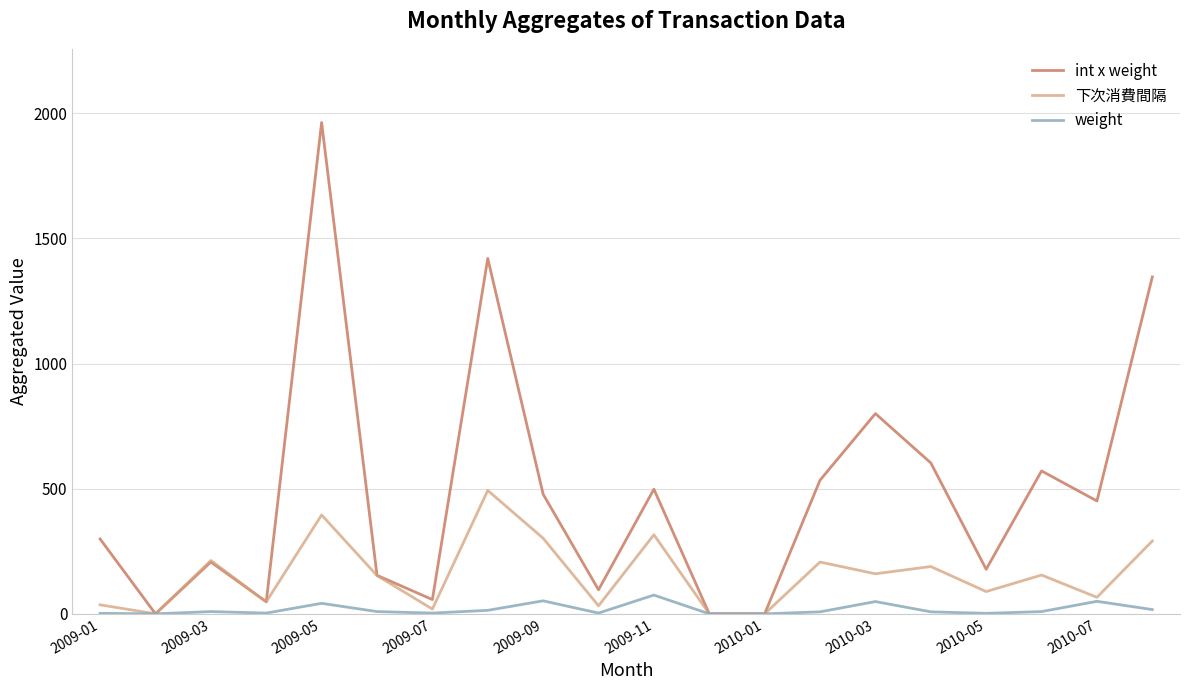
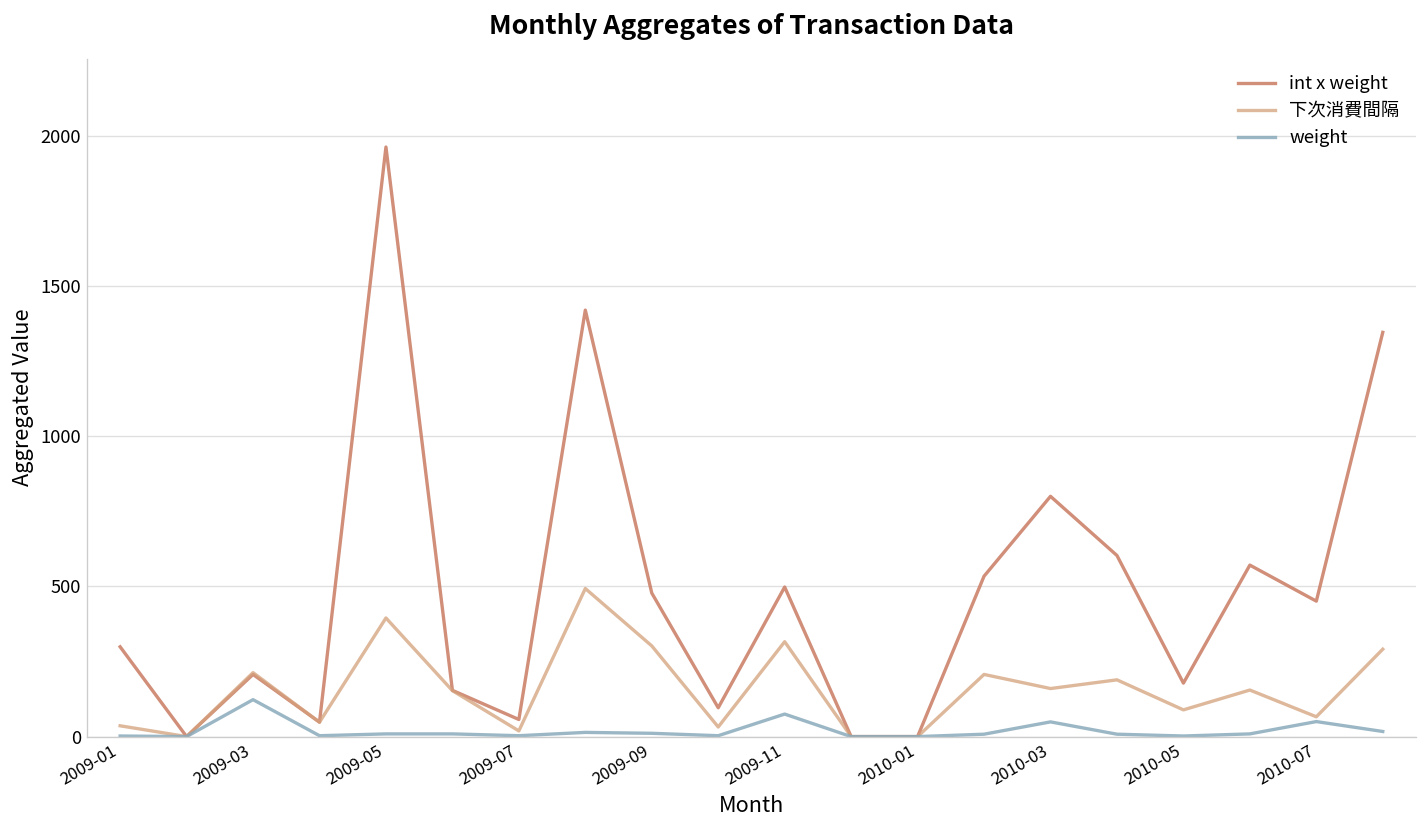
weight, 2009-03: 10 -> 120
weight, 2009-05: 40 -> 10
weight, 2009-09: 50 -> 10
